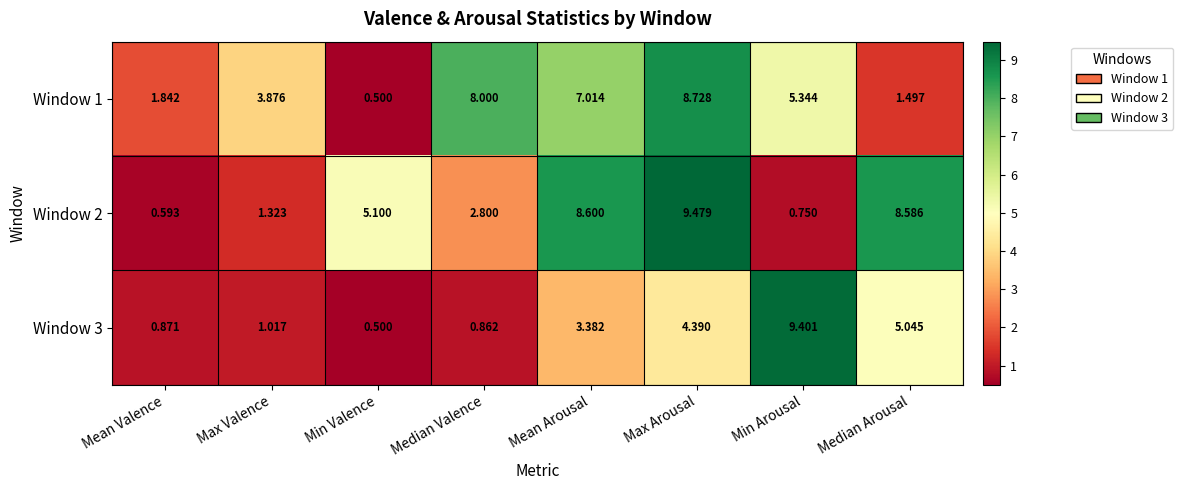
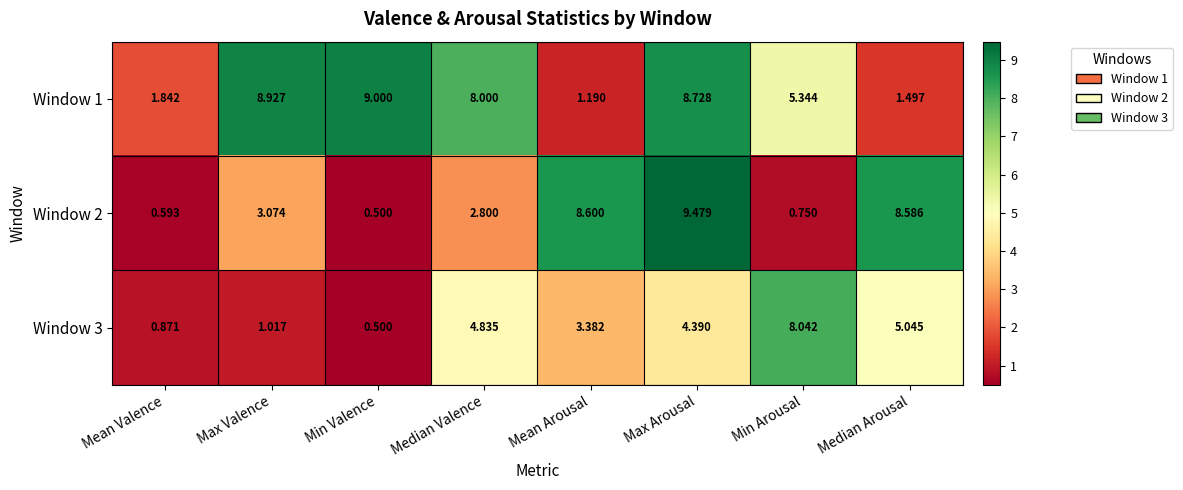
Window 1, Max Valence: 3.876 -> 8.927
Window 1, Min Valence: 0.500 -> 9.000
Window 1, Mean Arousal: 7.014 -> 1.190
Window 2, Max Valence: 1.323 -> 3.074
Window 2, Min Valence: 5.100 -> 0.500
Window 3, Median Valence: 0.862 -> 4.835
Window 3, Min Arousal: 9.401 -> 8.042
